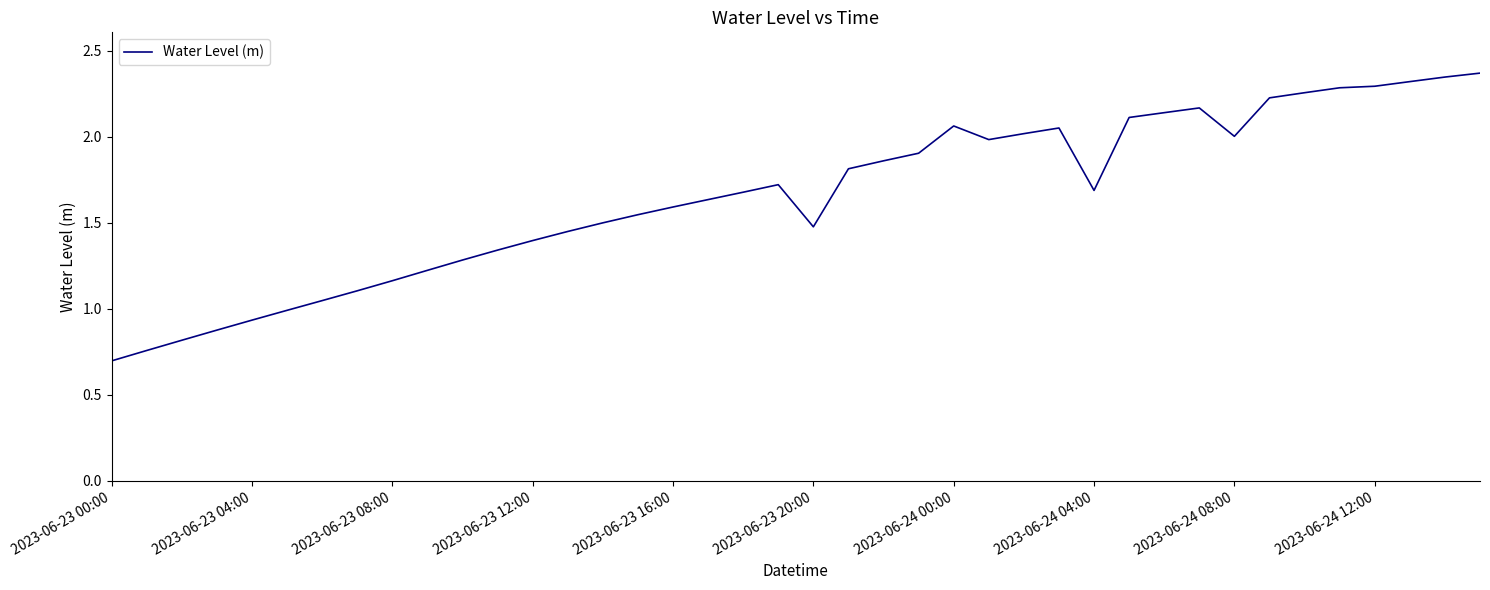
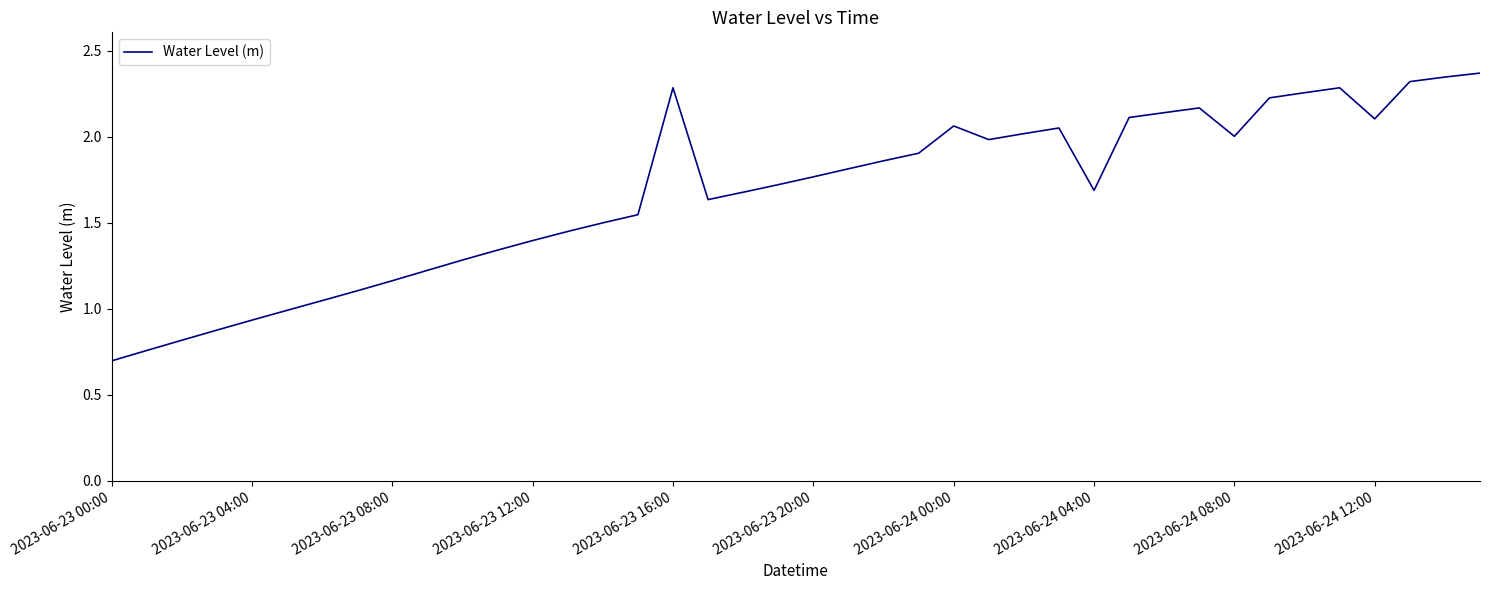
2023-06-23 16:00: 1.59 -> 2.29
2023-06-23 20:00: 1.48 -> 1.77
2023-06-24 12:00: 2.29 -> 2.11
